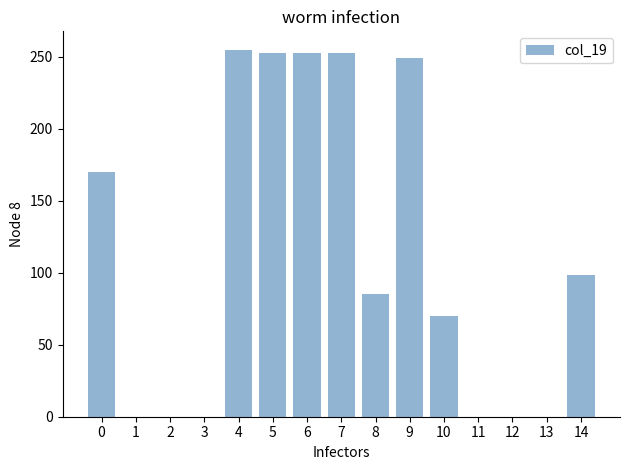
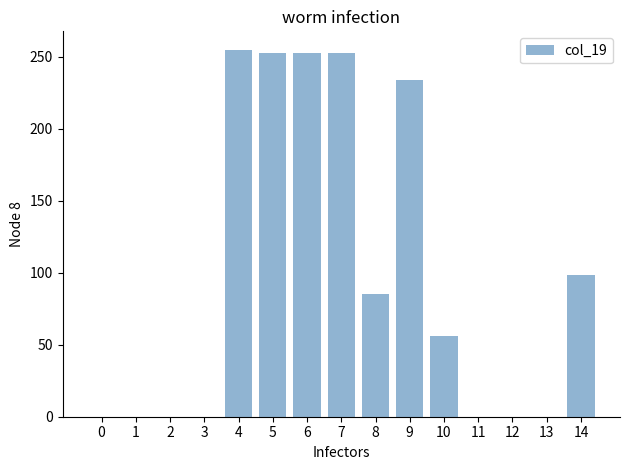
0: 170 -> 0
9: 250 -> 234
10: 70 -> 56
